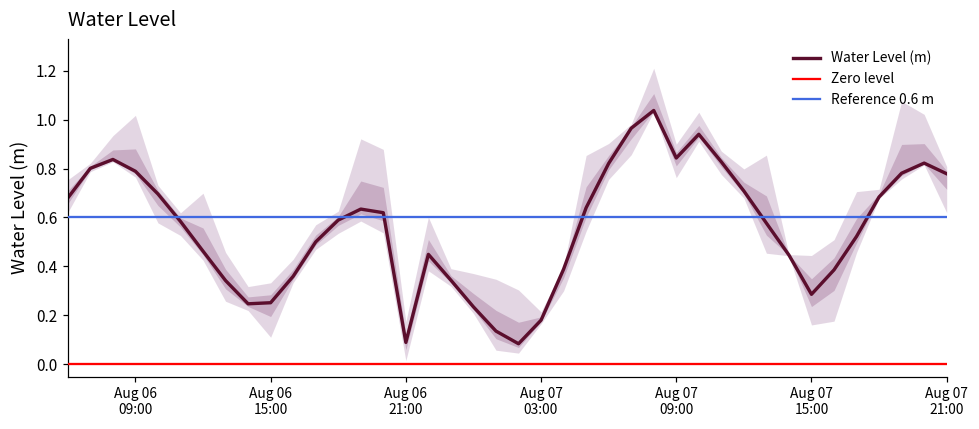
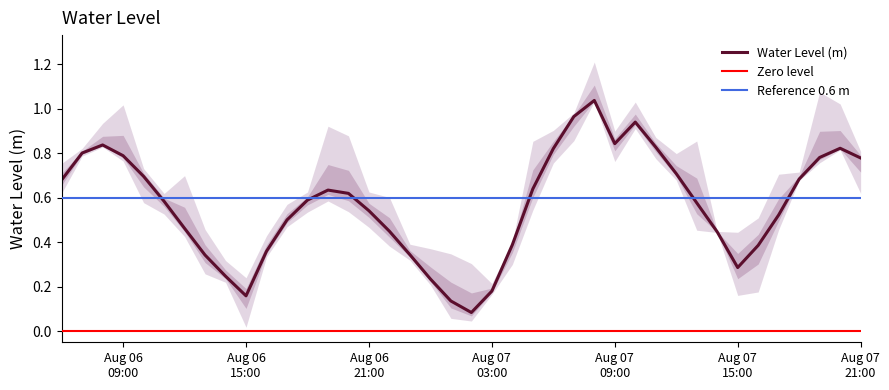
Water Level (m), Aug 06 15:00: 0.25 -> 0.16
Water Level (m), Aug 06 21:00: 0.09 -> 0.54
